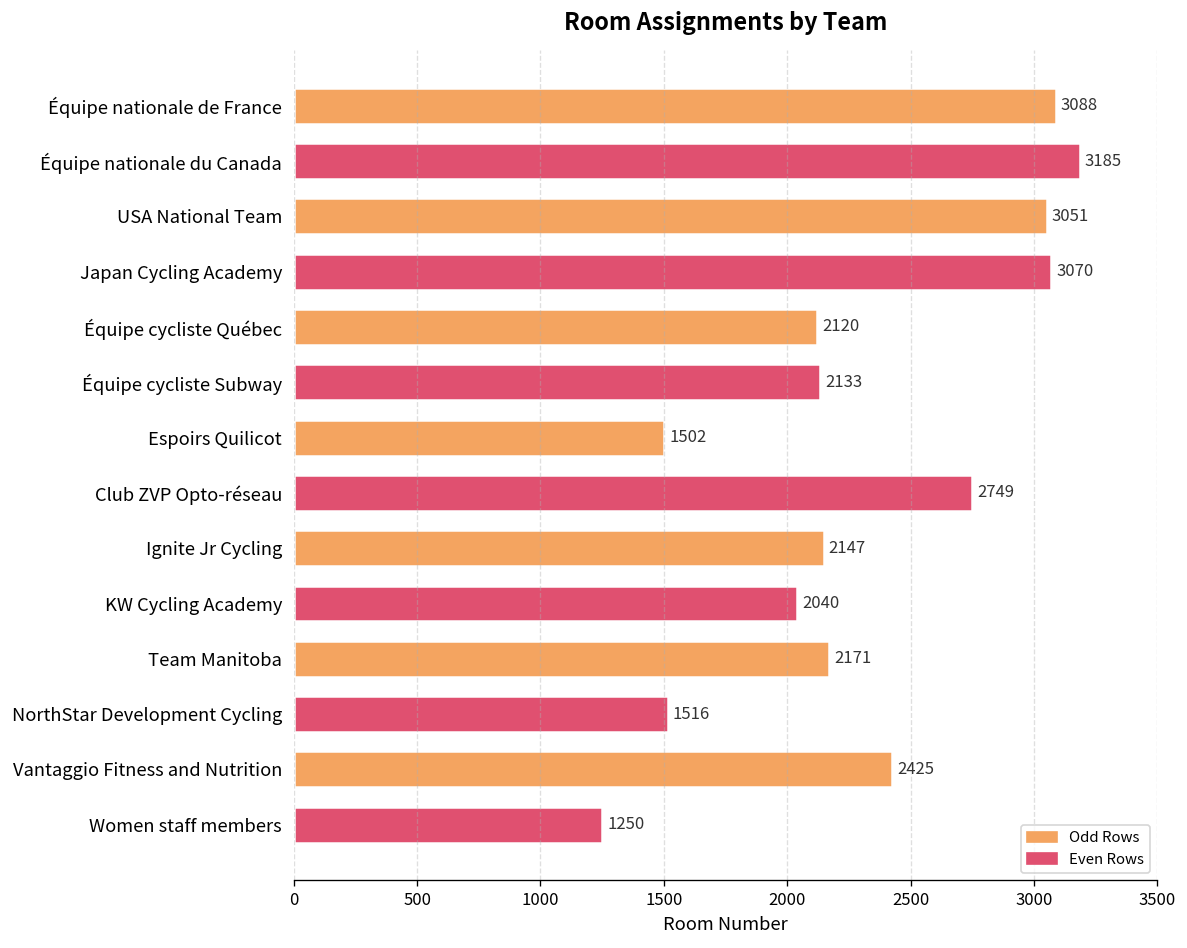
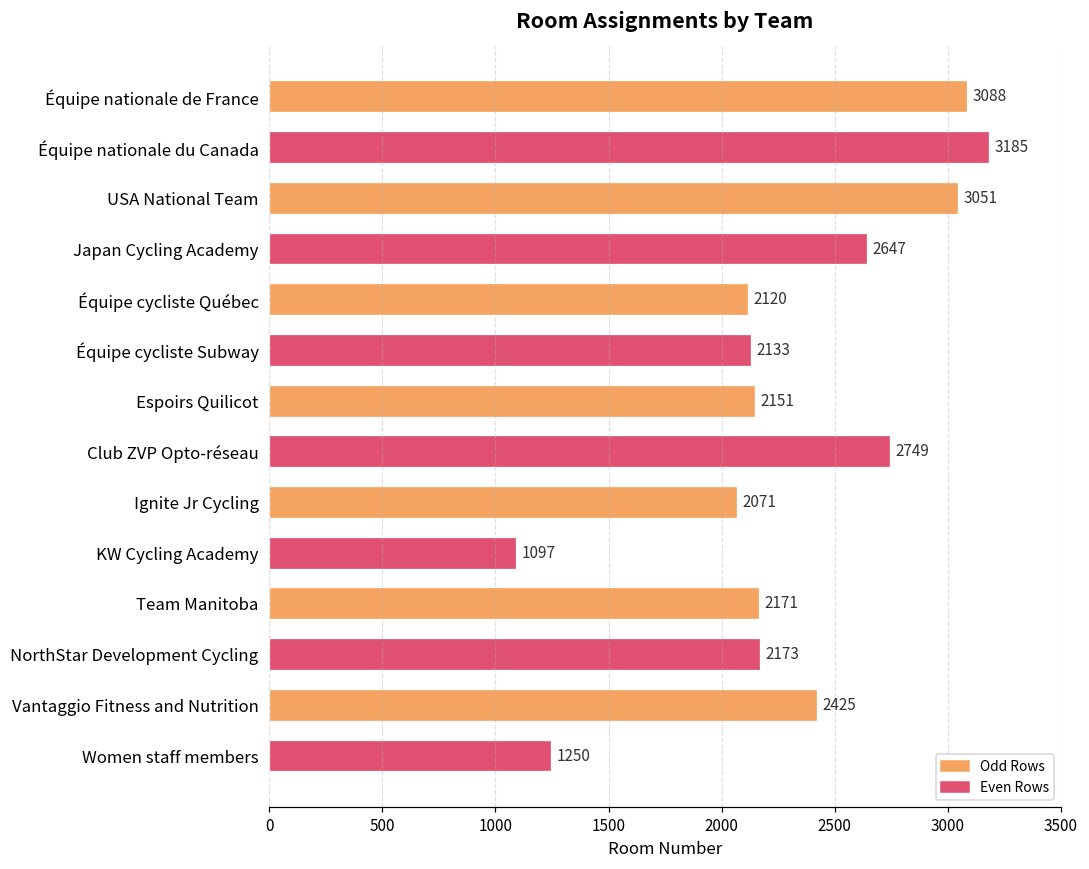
Japan Cycling Academy: 3070 -> 2647
Espoirs Quilicot: 1502 -> 2151
Ignite Jr Cycling: 2147 -> 2071
KW Cycling Academy: 2040 -> 1097
NorthStar Development Cycling: 1516 -> 2173
